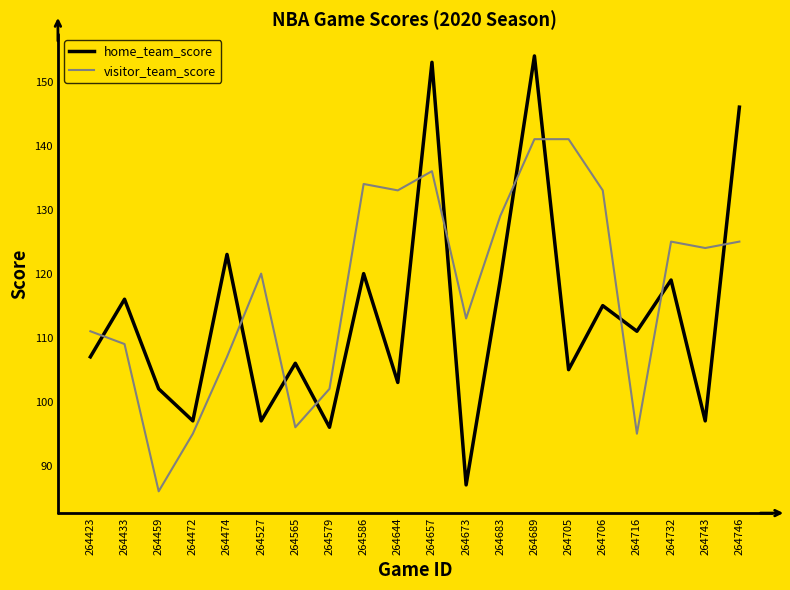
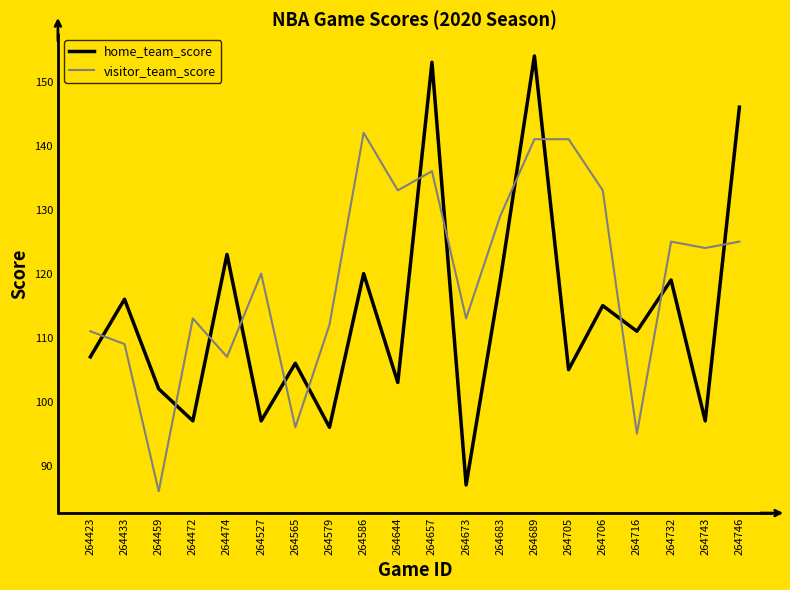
visitor_team_score, 264472: 95 -> 113
visitor_team_score, 264579: 102 -> 112
visitor_team_score, 264586: 134 -> 142
